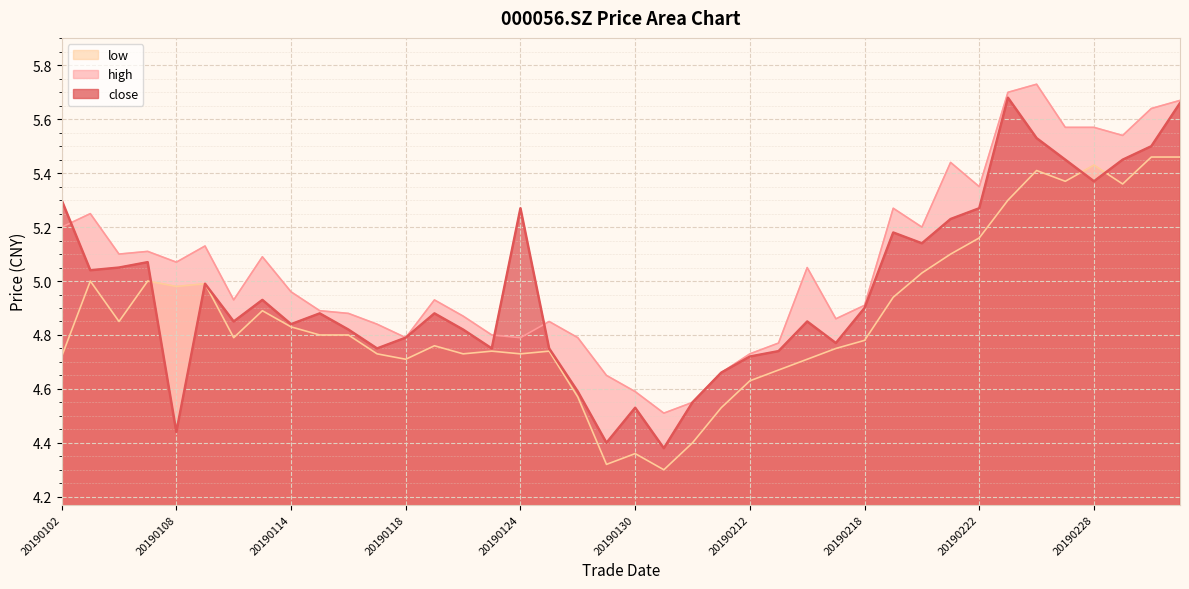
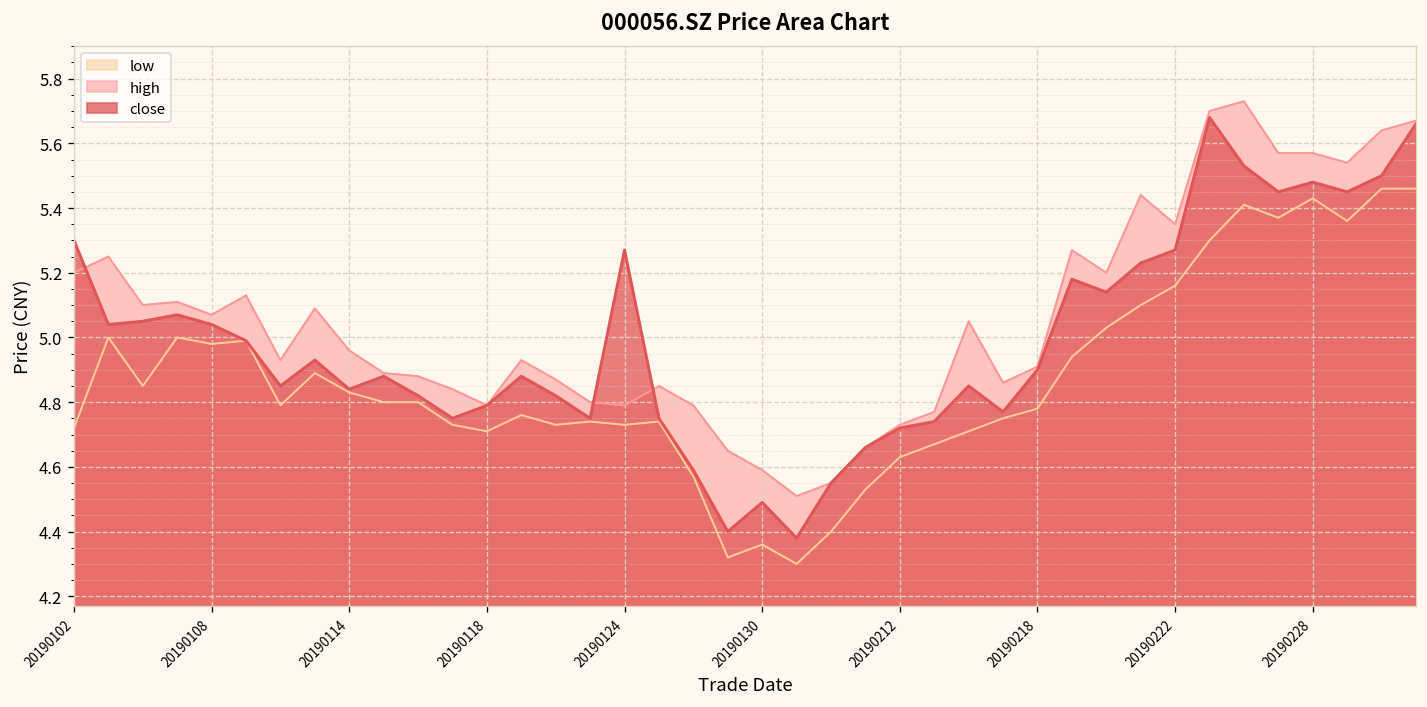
close, 20190108: 4.44 -> 5.04
close, 20190130: 4.53 -> 4.49
close, 20190228: 5.37 -> 5.48
